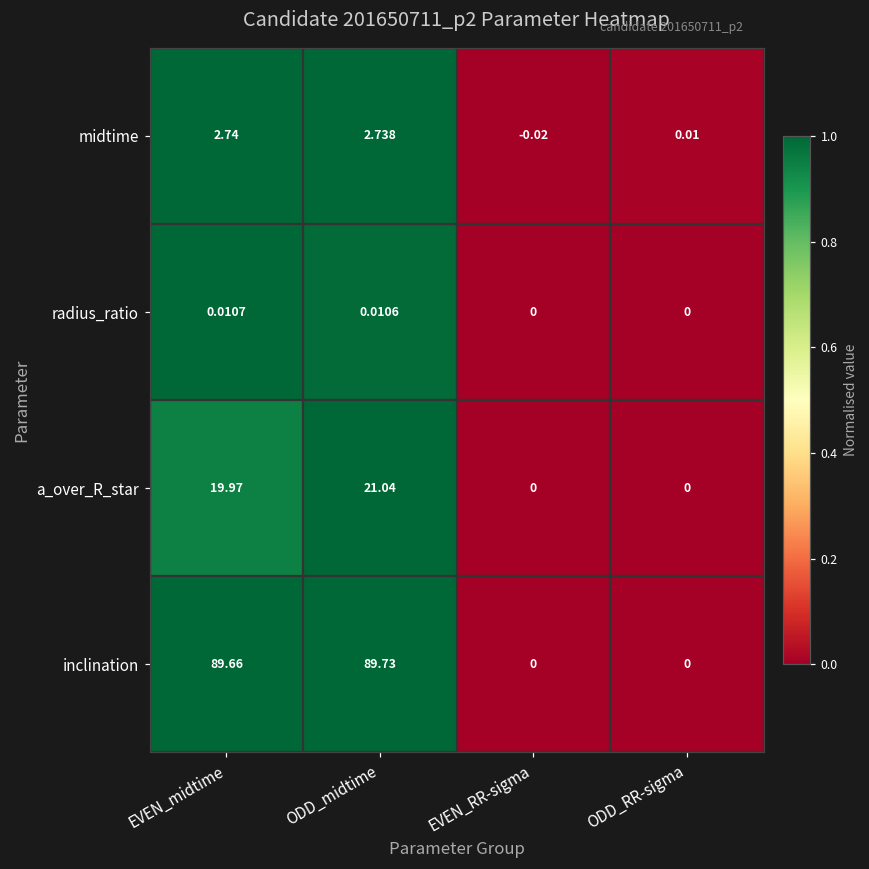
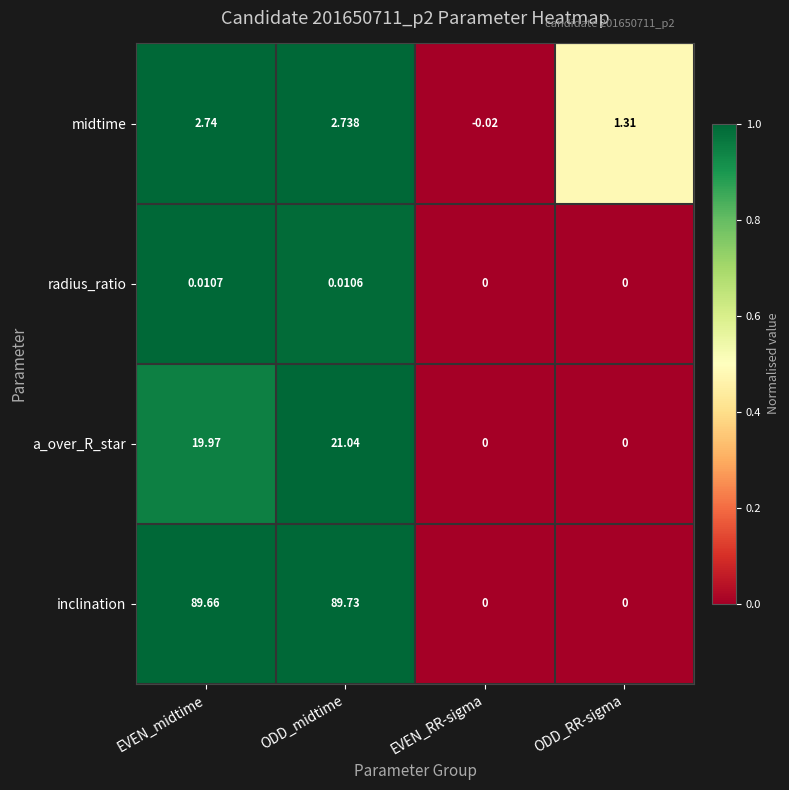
midtime, ODD_RR-sigma: 0.01 -> 1.31
